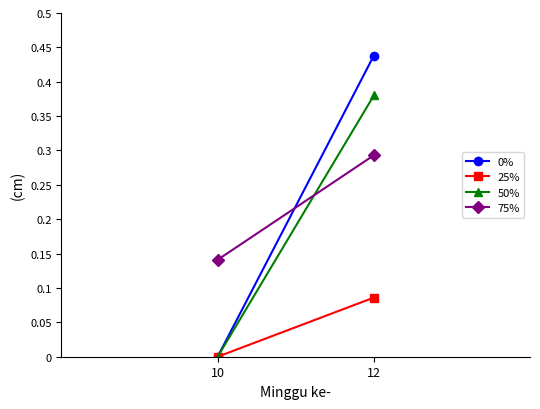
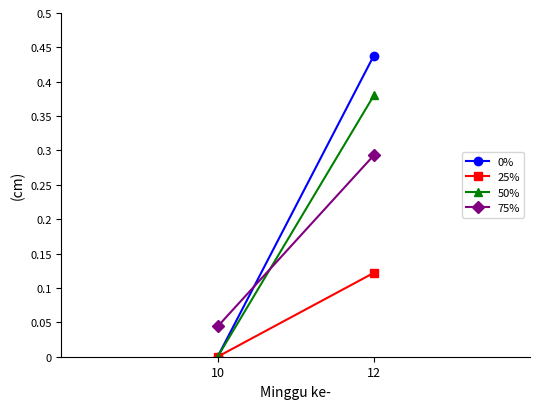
75%, 10: 0.14 -> 0.04
25%, 12: 0.09 -> 0.12
